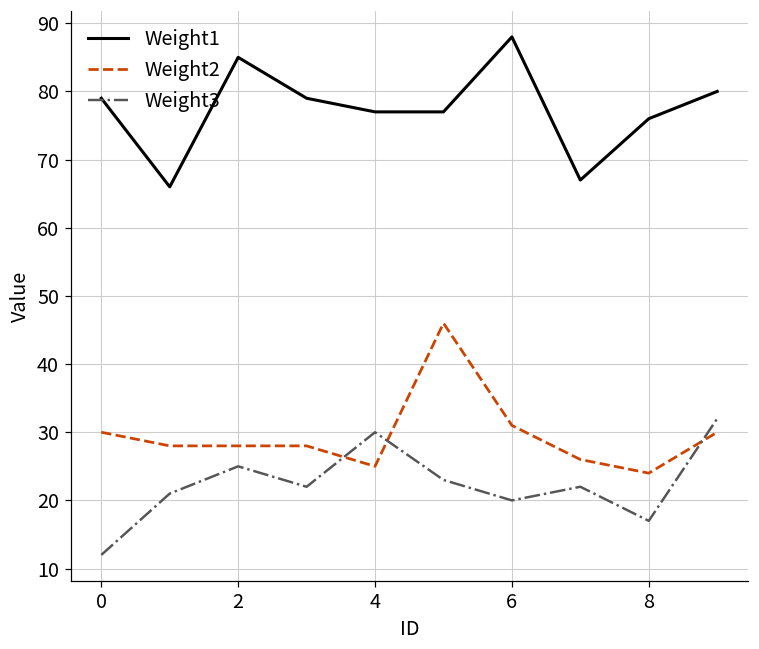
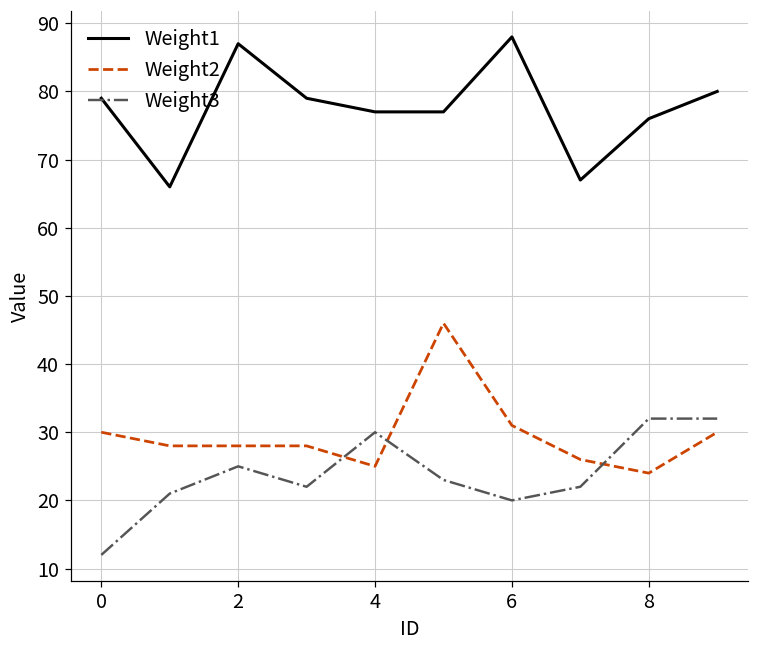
Weight1, 2: 85 -> 87
Weight3, 8: 17 -> 32
